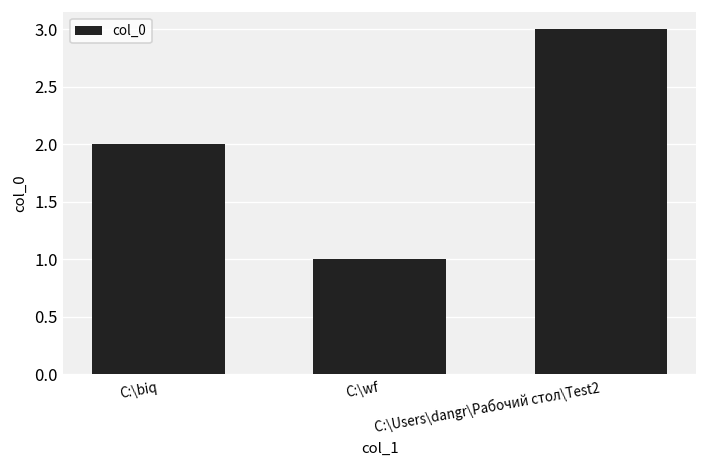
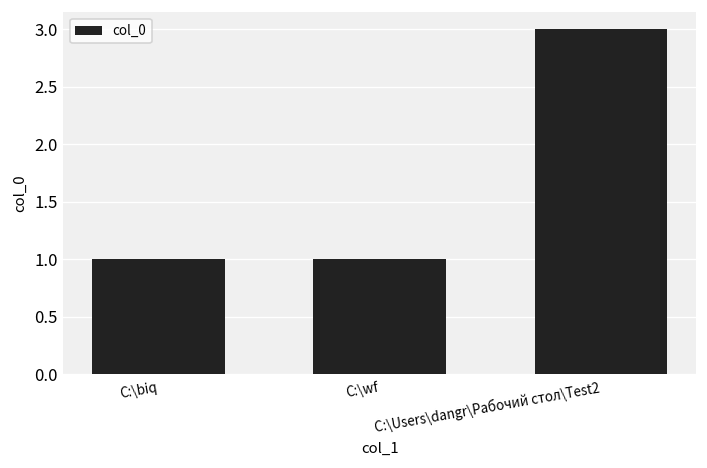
C:\biq: 2 -> 1
